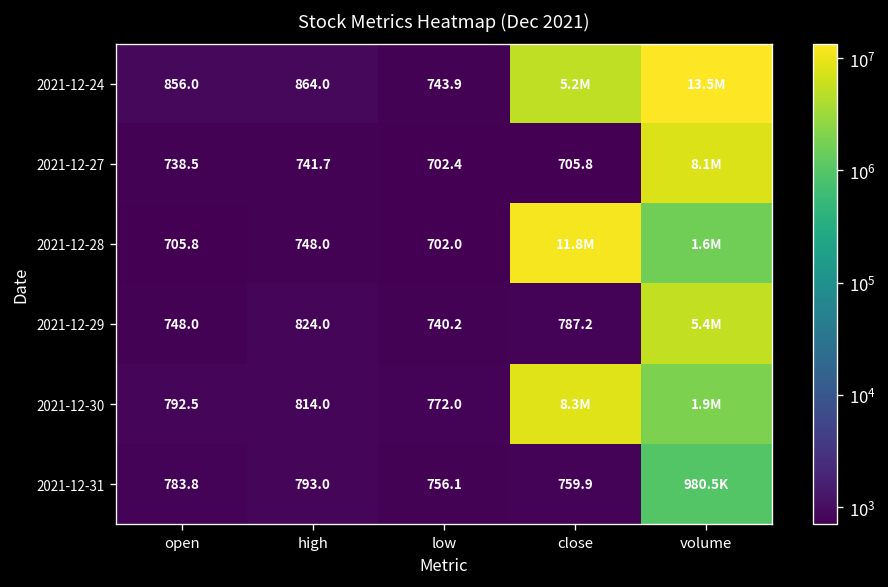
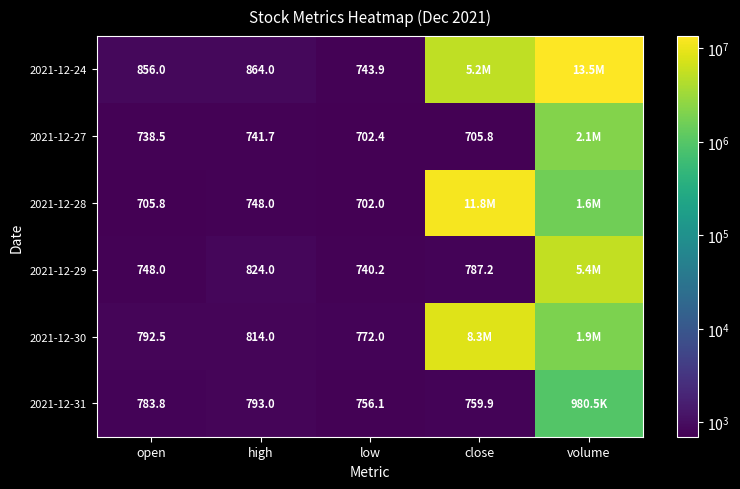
2021-12-27, volume: 8.1M -> 2.1M
